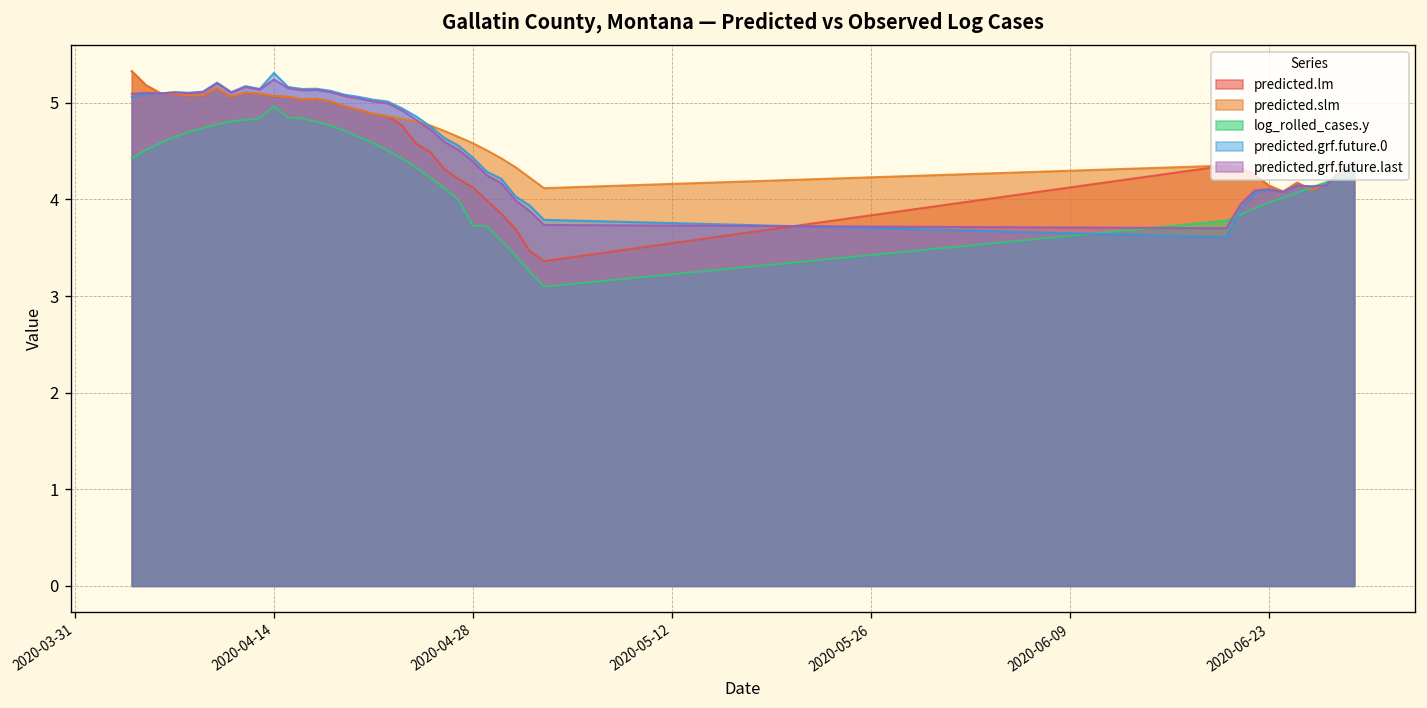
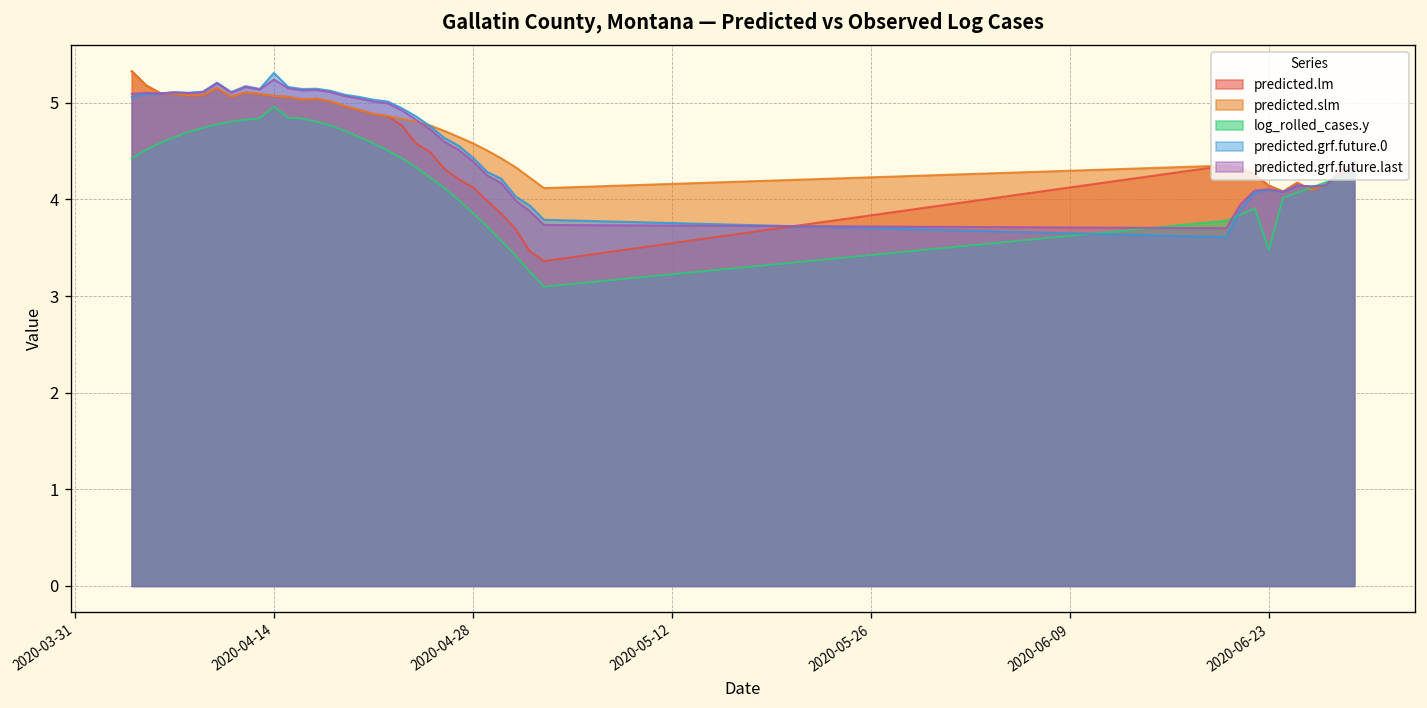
log_rolled_cases.y, 2020-04-28: 3.7 -> 3.9
log_rolled_cases.y, 2020-06-23: 4.0 -> 3.5
